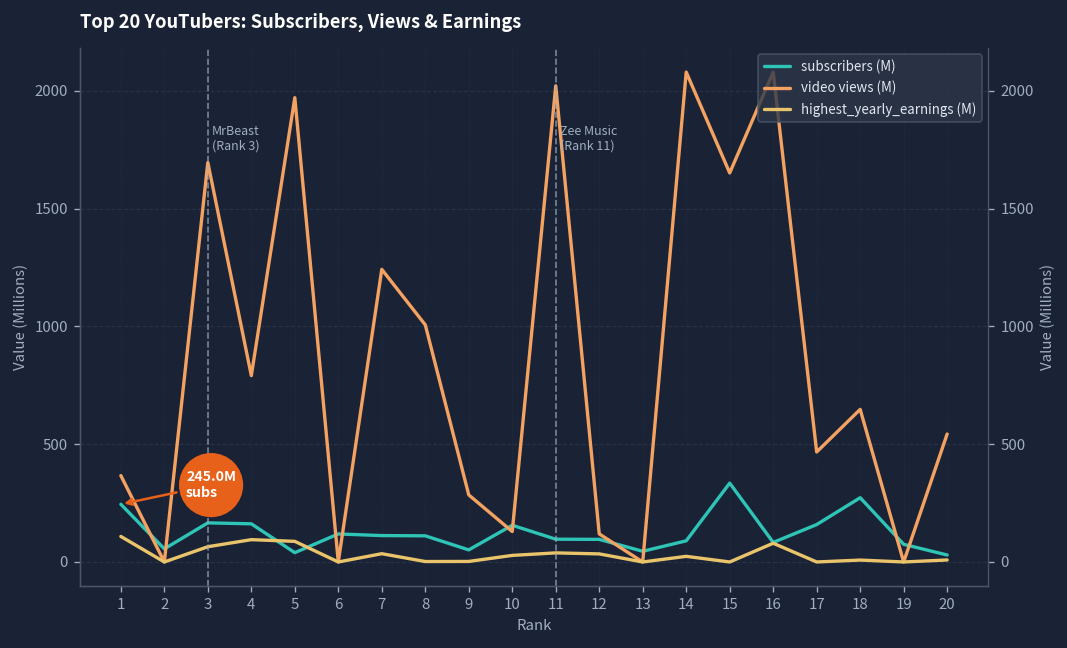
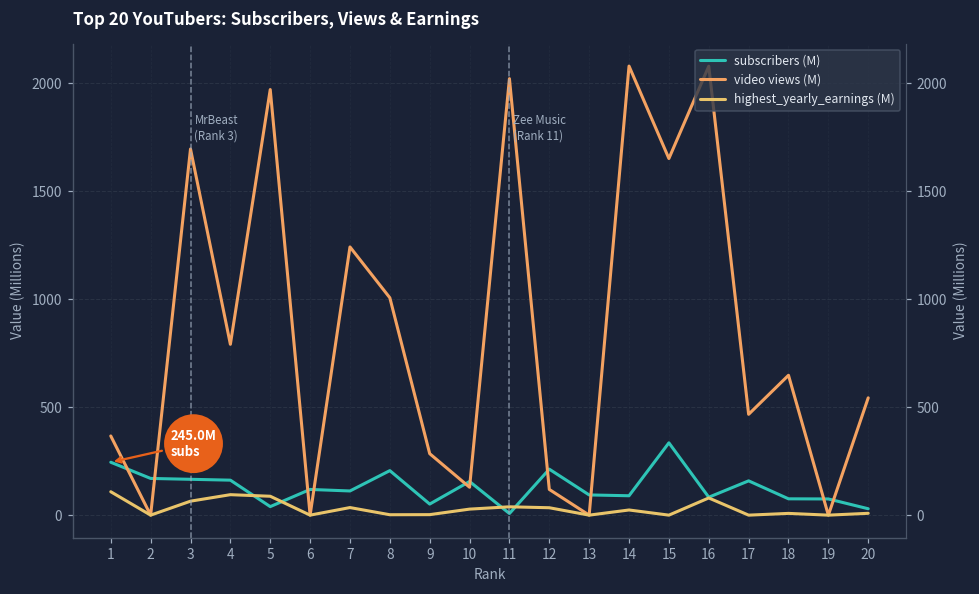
subscribers (M), 2: 60 -> 170
subscribers (M), 8: 110 -> 210
subscribers (M), 11: 100 -> 10
subscribers (M), 12: 100 -> 210
subscribers (M), 13: 50 -> 90
subscribers (M), 18: 270 -> 80
